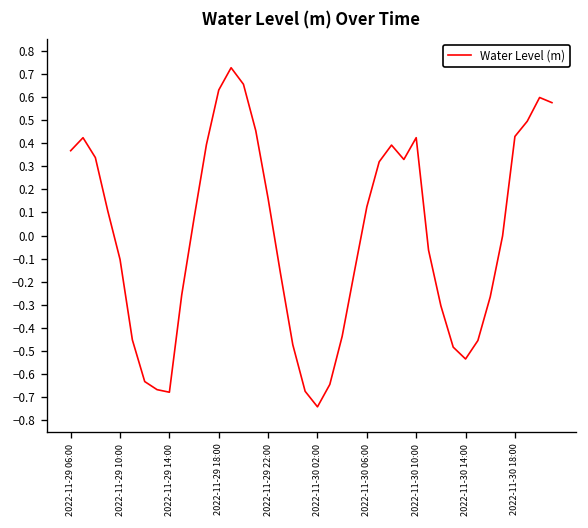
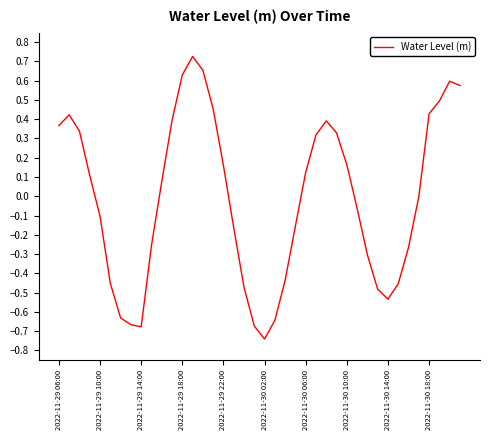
2022-11-30 10:00: 0.42 -> 0.16
